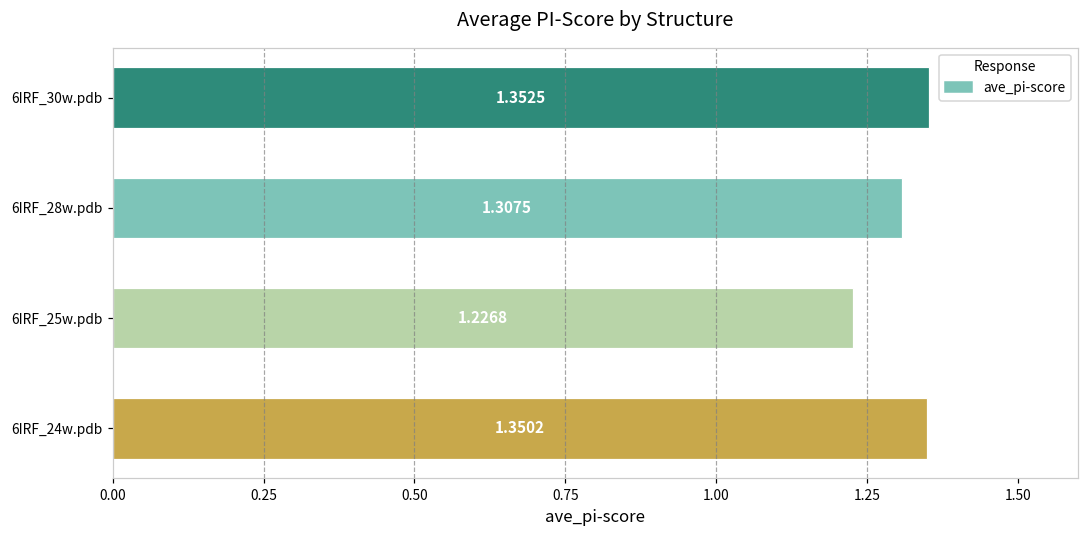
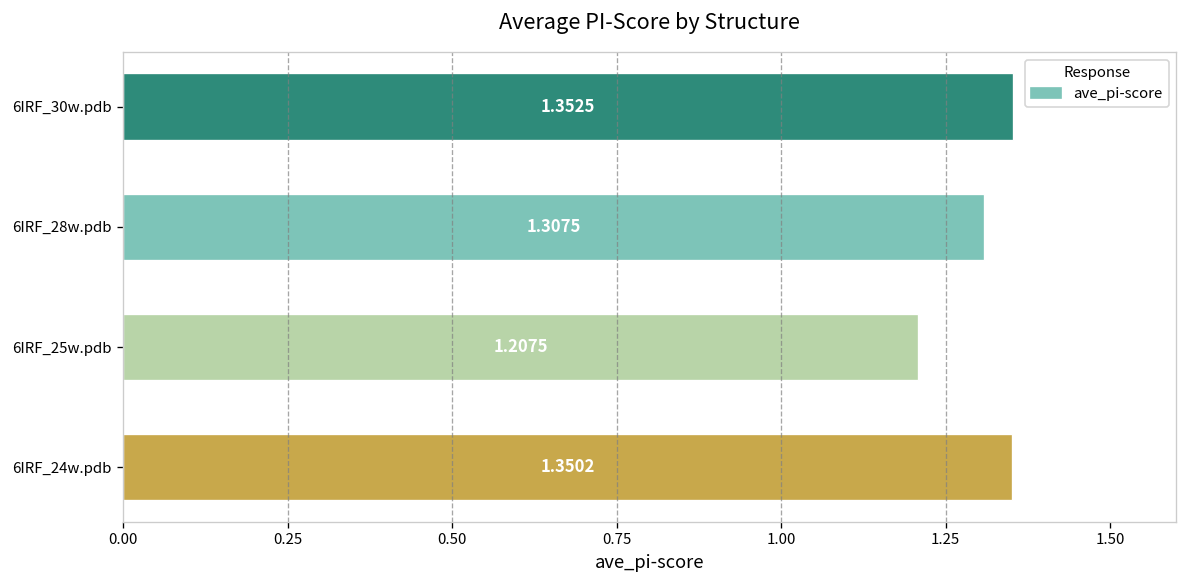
6IRF_25w.pdb: 1.2268 -> 1.2075
